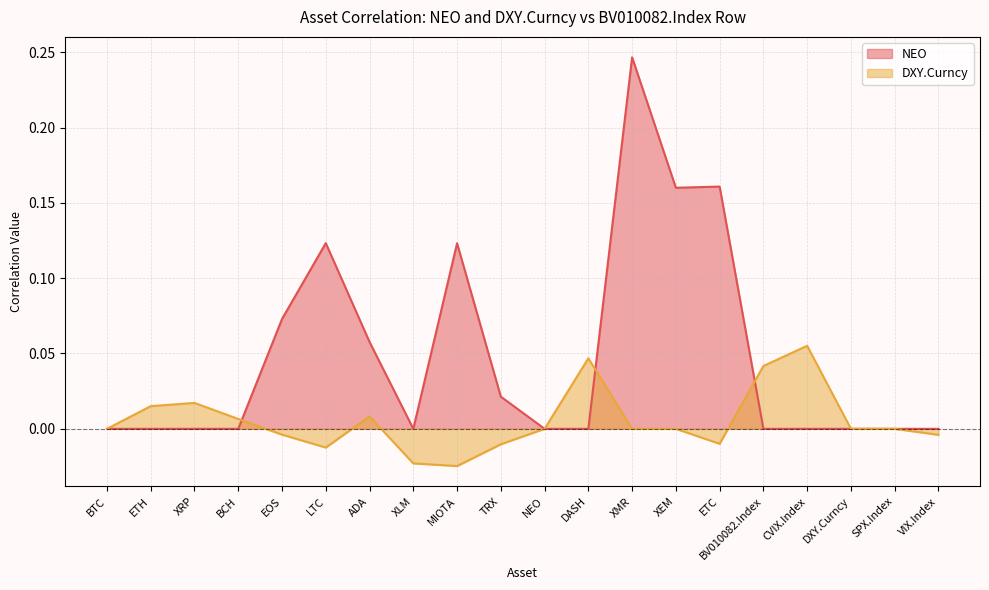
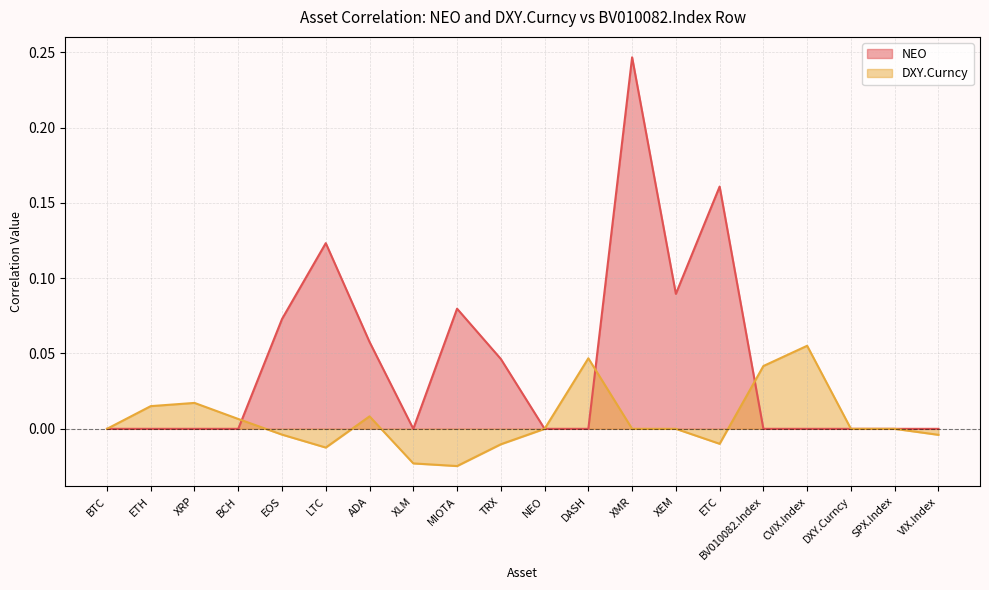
NEO, MIOTA: 0.123 -> 0.080
NEO, TRX: 0.021 -> 0.046
NEO, XEM: 0.160 -> 0.090
